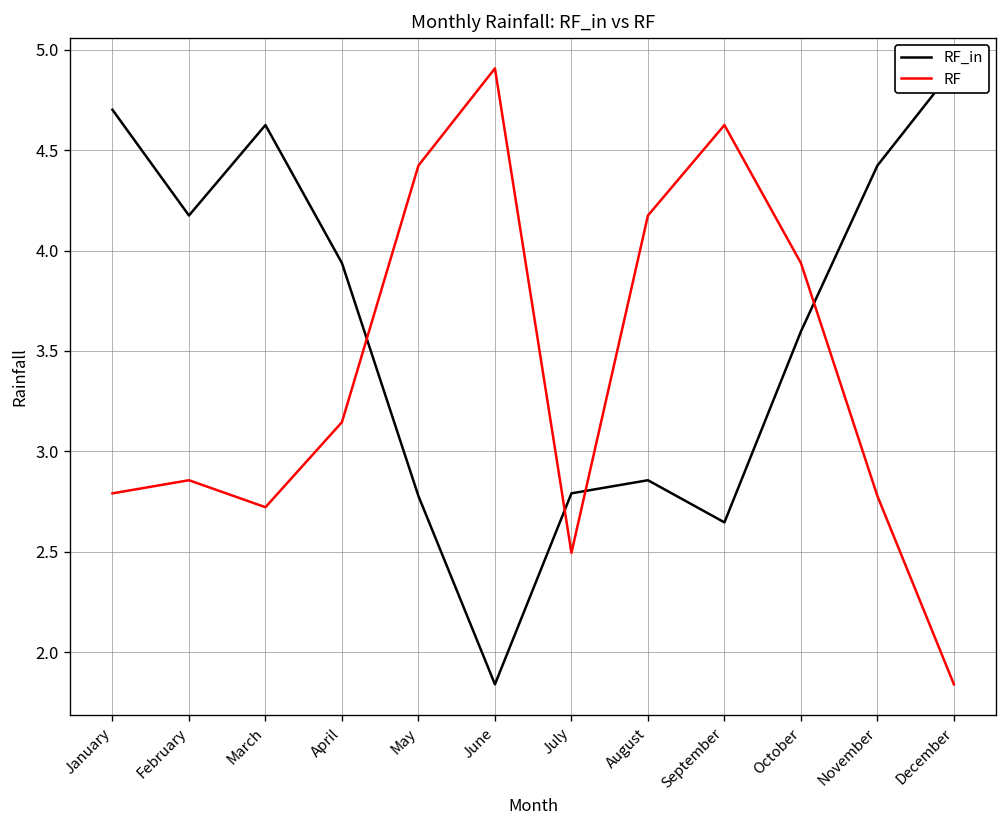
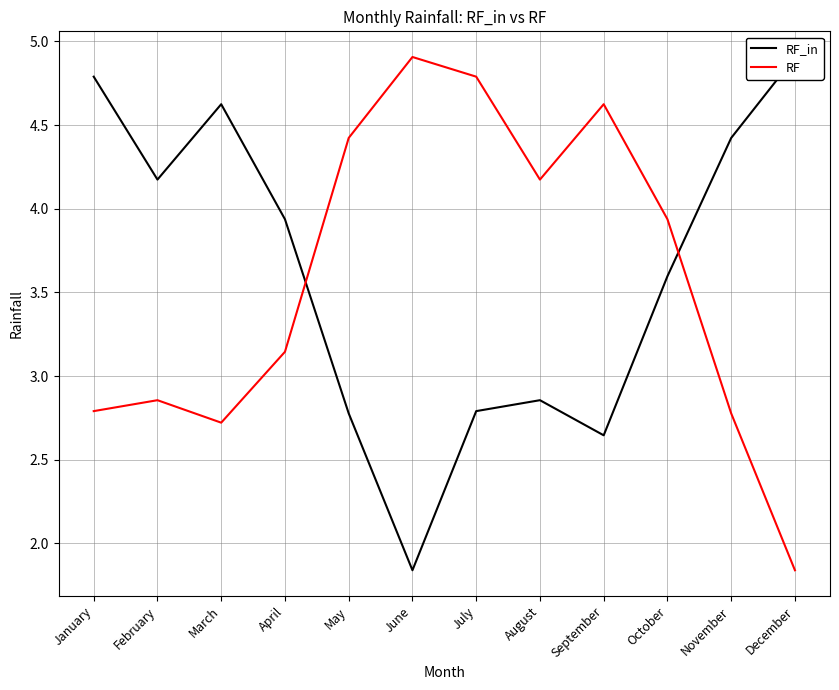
RF_in, January: 4.70 -> 4.79
RF, July: 2.49 -> 4.79
